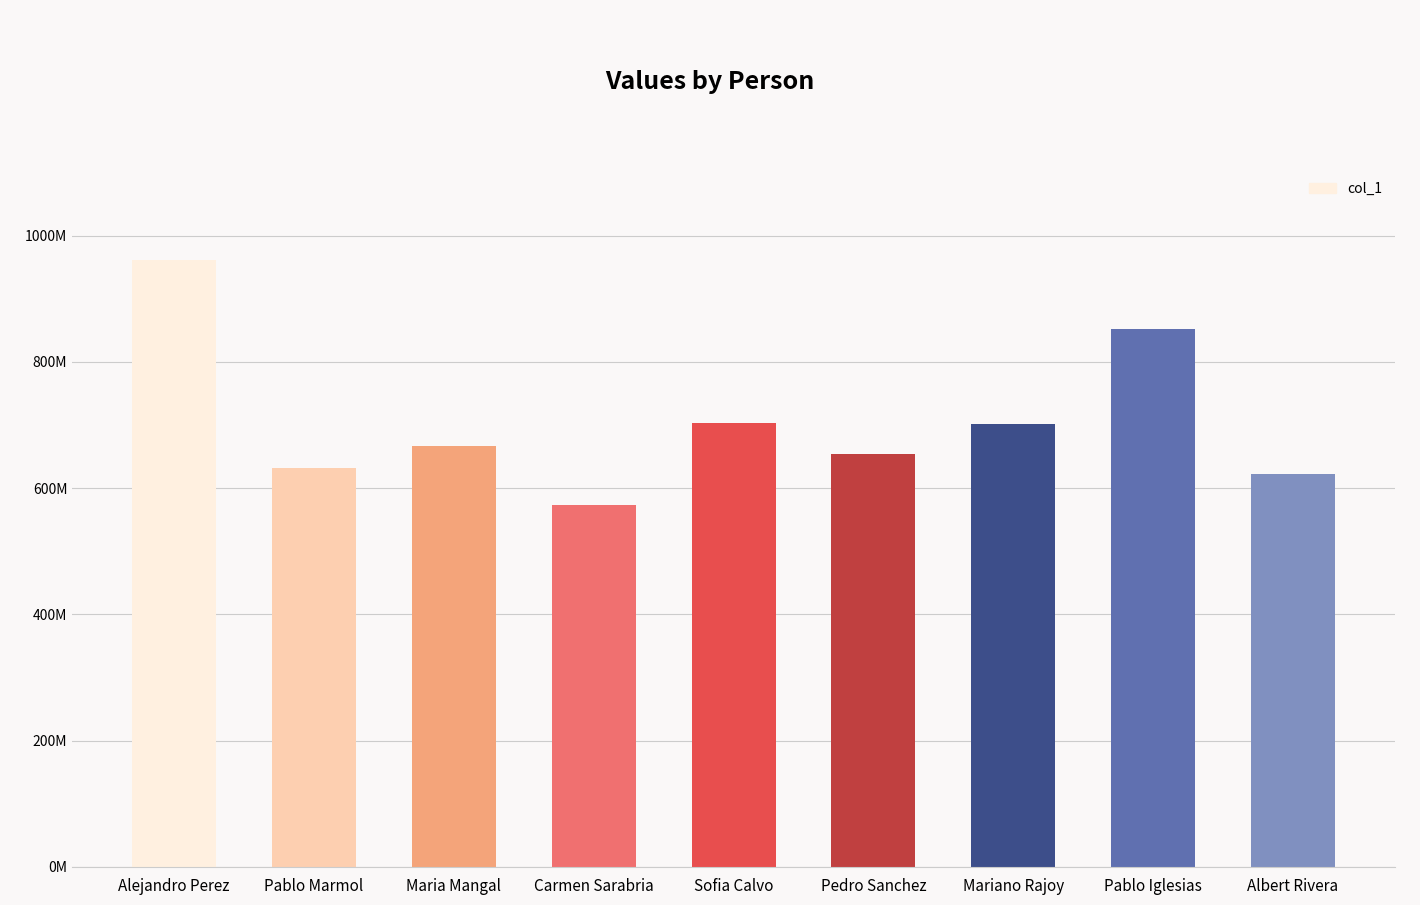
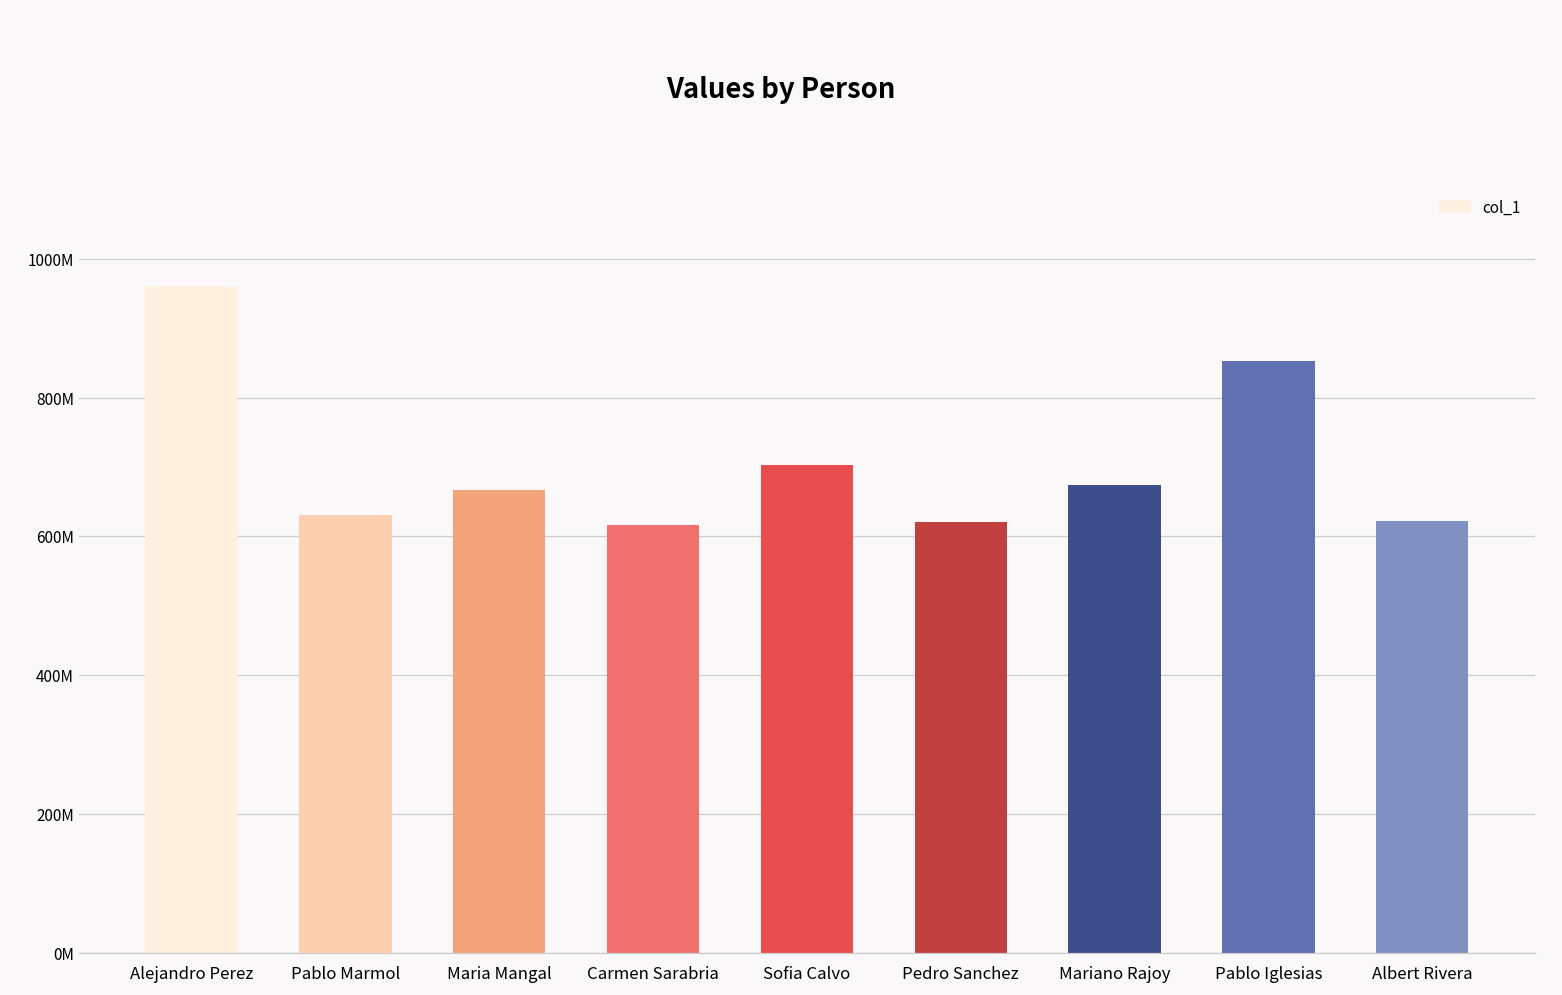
Carmen Sarabria: 570000000 -> 620000000
Pedro Sanchez: 650000000 -> 620000000
Mariano Rajoy: 700000000 -> 670000000
